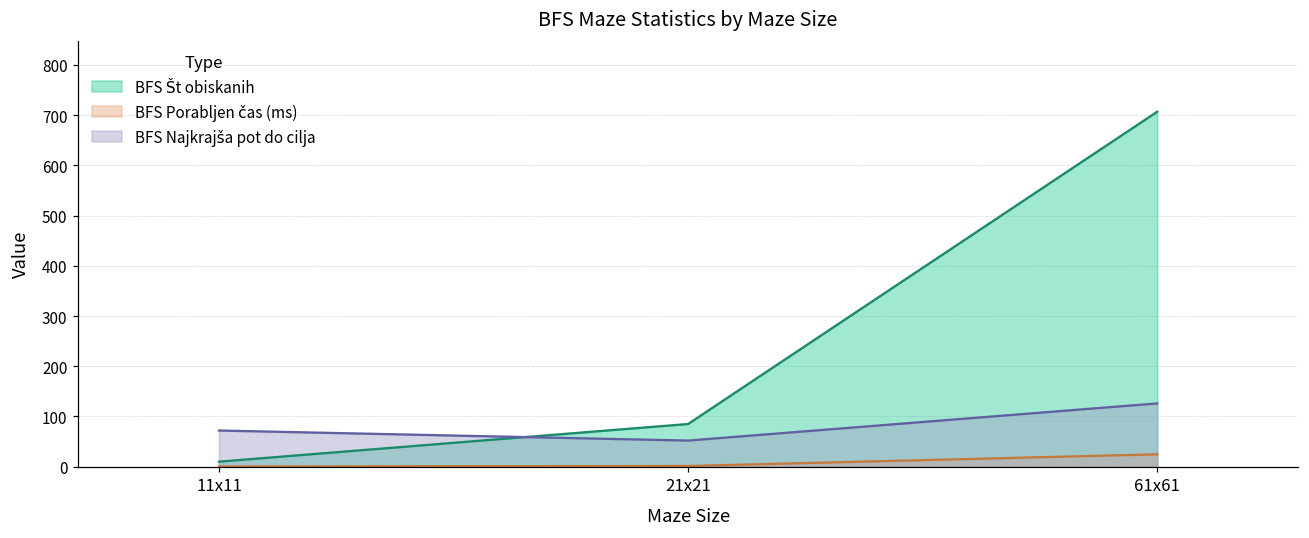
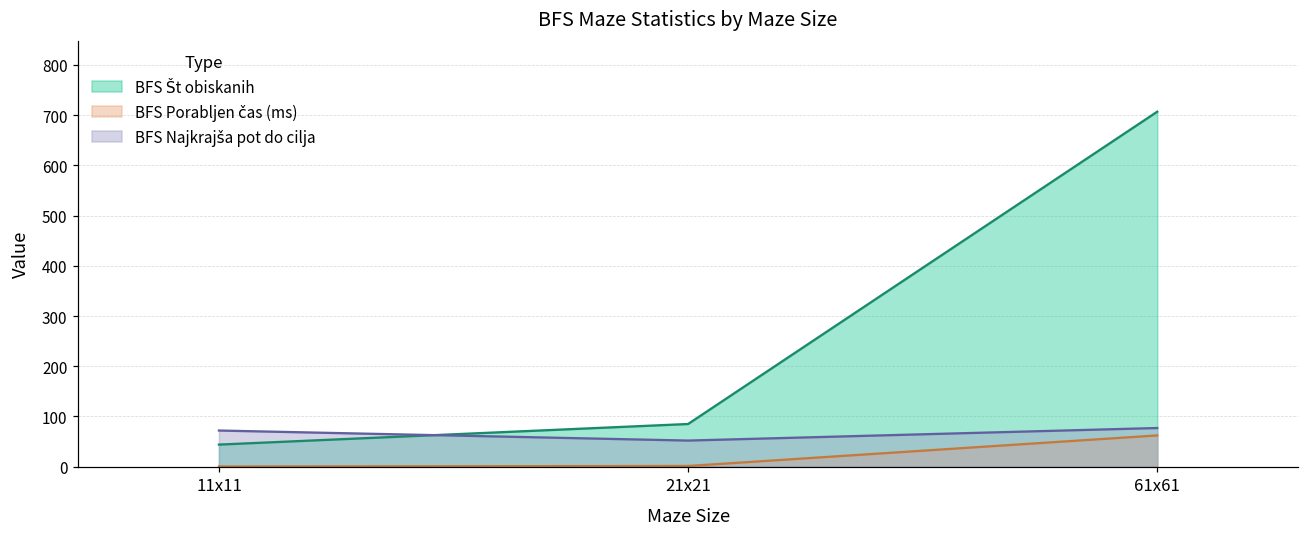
BFS Št obiskanih, 11x11: 10 -> 40
BFS Porabljen čas (ms), 61x61: 20 -> 60
BFS Najkrajša pot do cilja, 61x61: 130 -> 80
